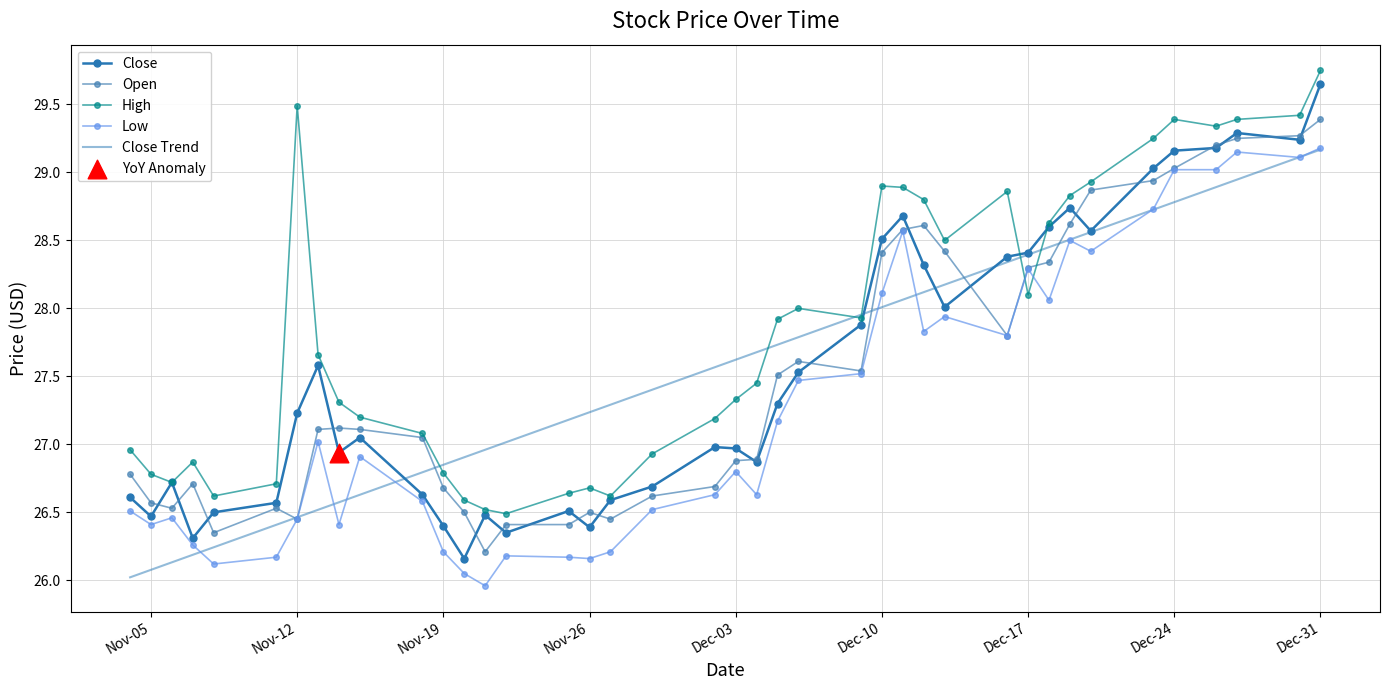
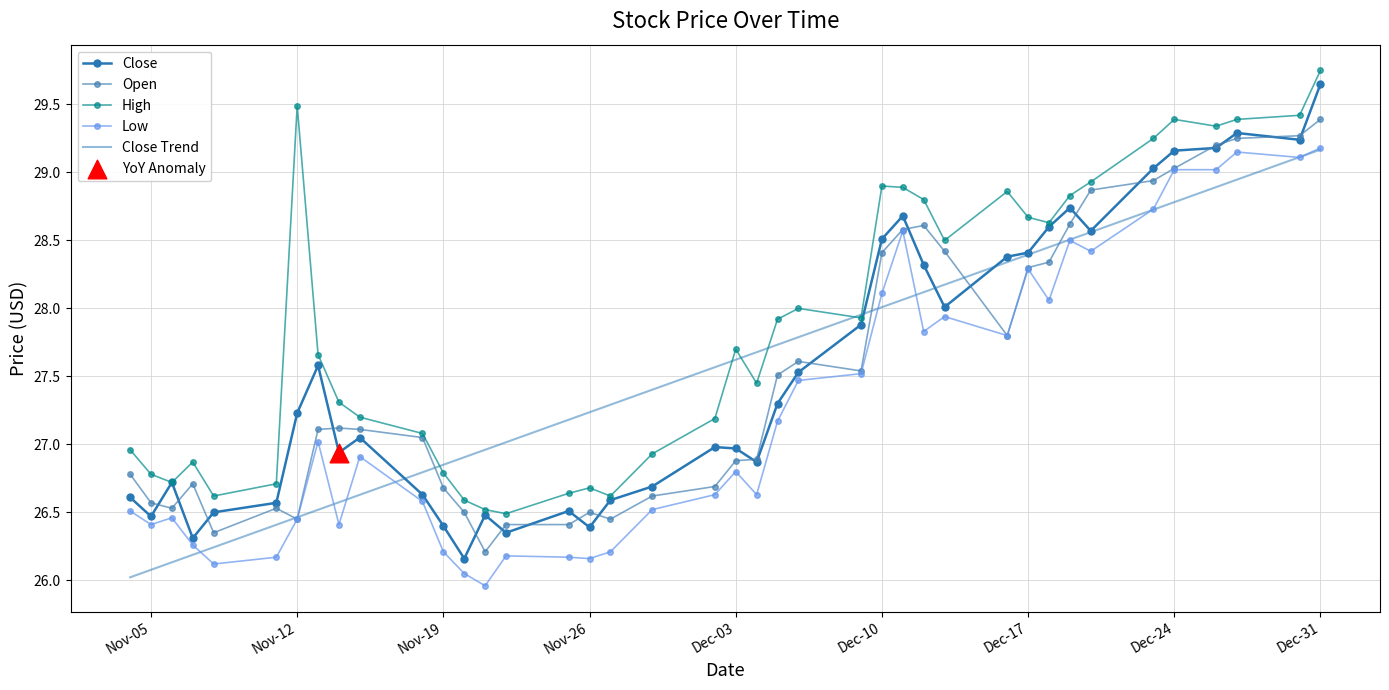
High, Dec-03: 27.33 -> 27.70
High, Dec-17: 28.10 -> 28.67
